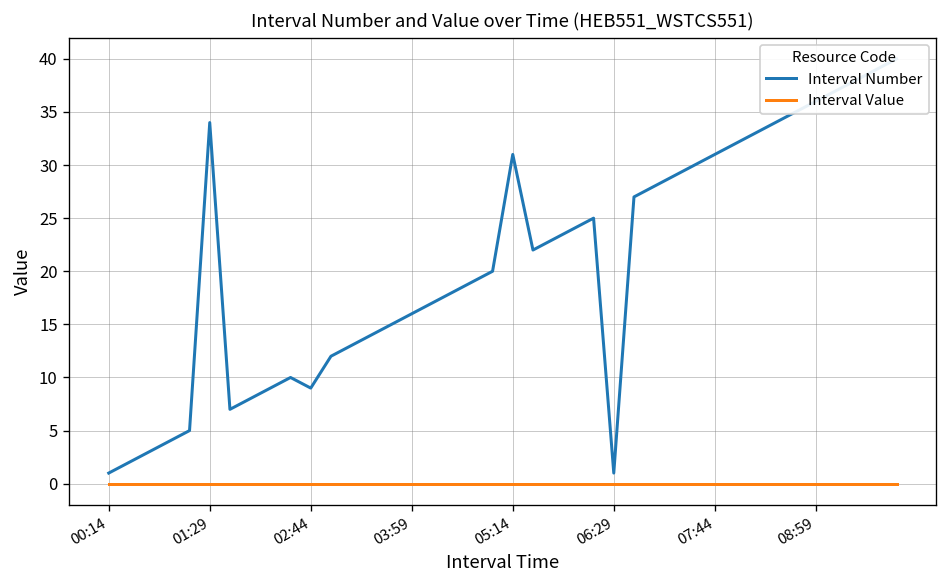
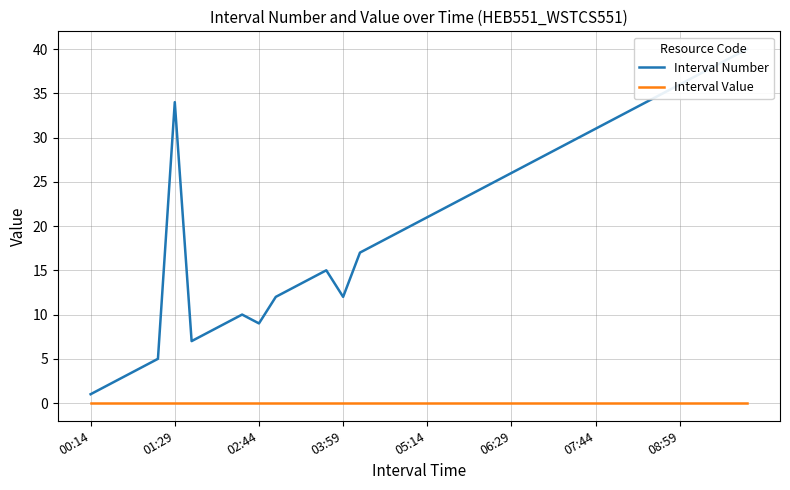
Interval Number, 03:59: 16 -> 12
Interval Number, 05:14: 31 -> 21
Interval Number, 06:29: 1 -> 26
